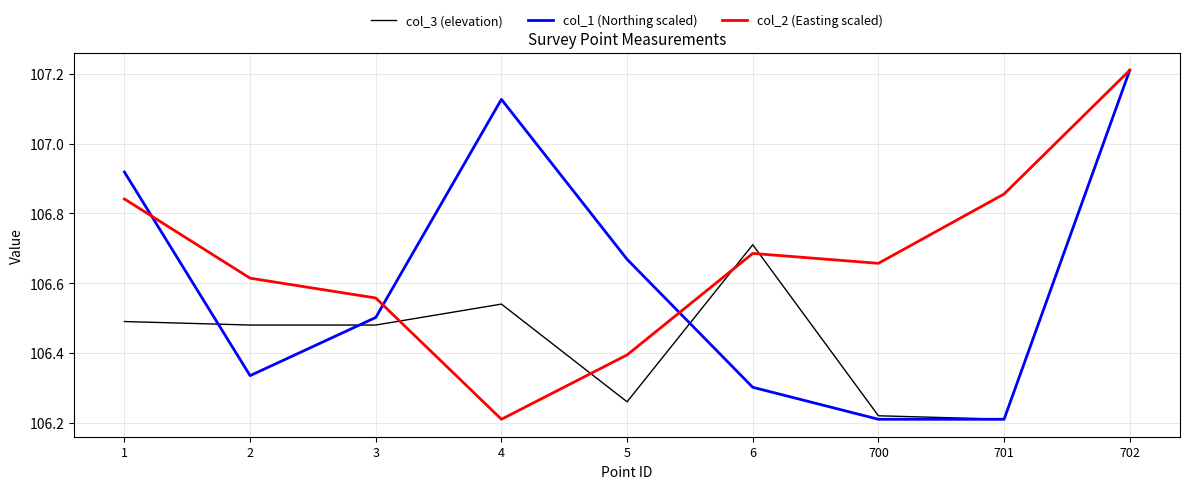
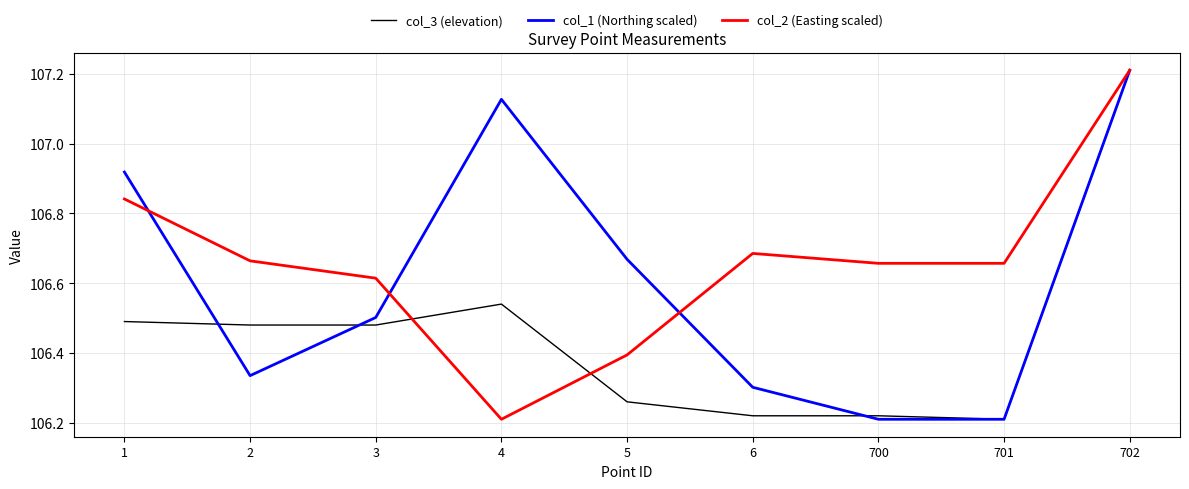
col_2 (Easting scaled), 2: 106.61 -> 106.66
col_2 (Easting scaled), 3: 106.56 -> 106.61
col_3 (elevation), 6: 106.71 -> 106.22
col_2 (Easting scaled), 701: 106.86 -> 106.66
